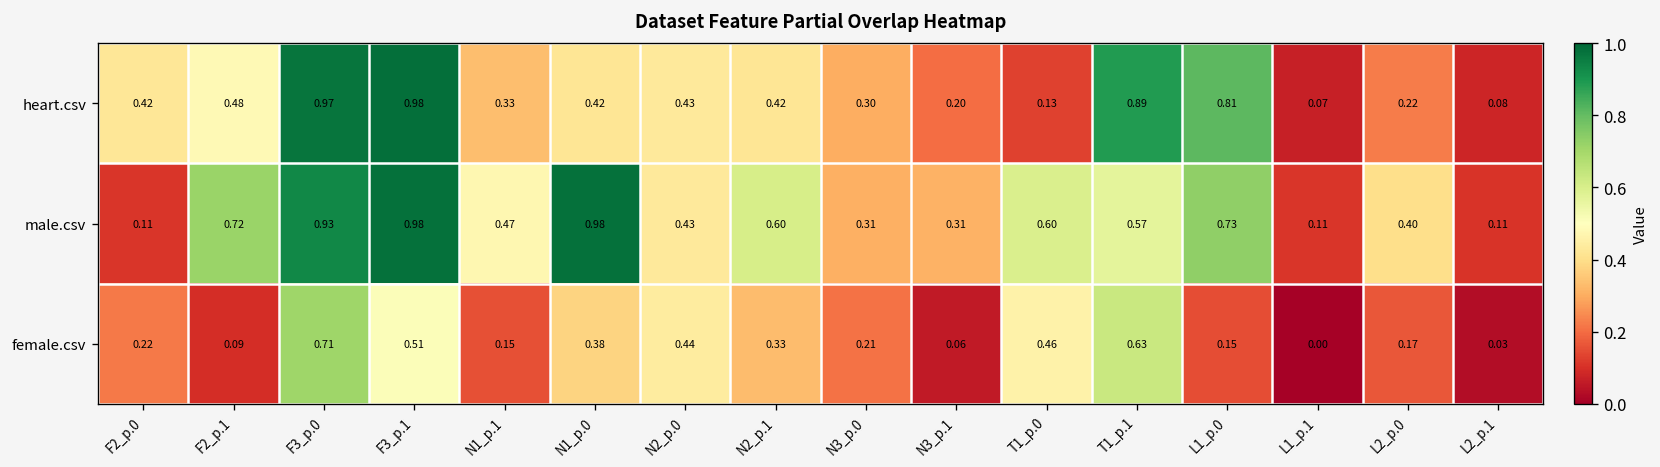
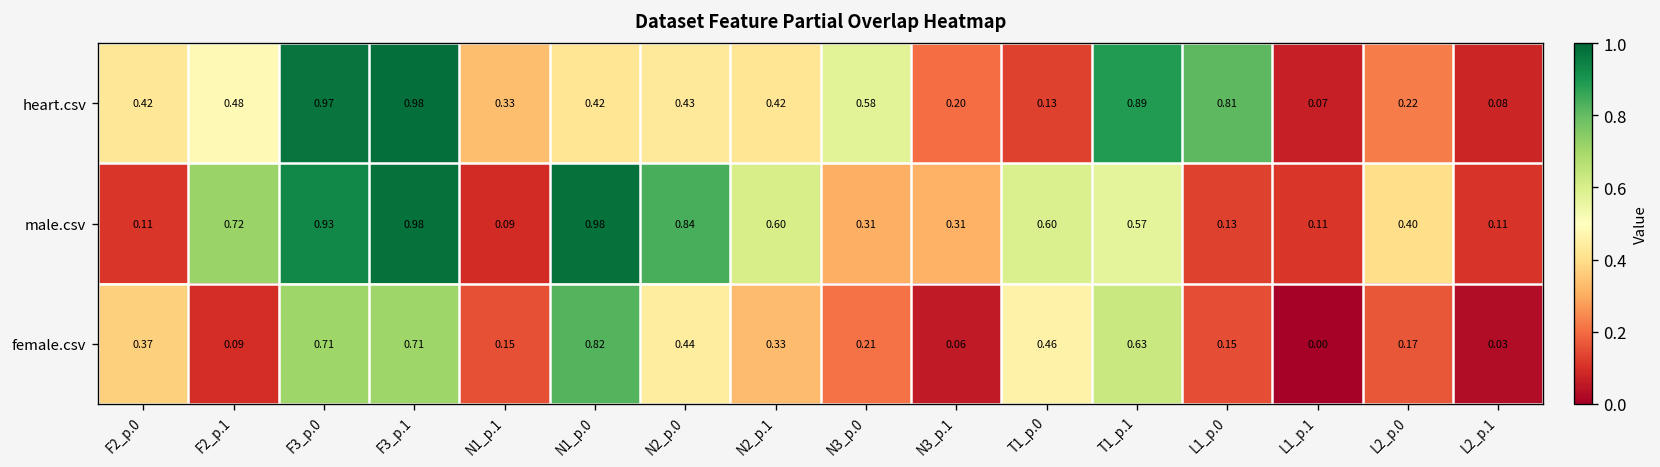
heart.csv, N3_p.0: 0.30 -> 0.58
male.csv, N1_p.1: 0.47 -> 0.09
male.csv, N2_p.0: 0.43 -> 0.84
male.csv, L1_p.0: 0.73 -> 0.13
female.csv, F2_p.0: 0.22 -> 0.37
female.csv, F3_p.1: 0.51 -> 0.71
female.csv, N1_p.0: 0.38 -> 0.82
